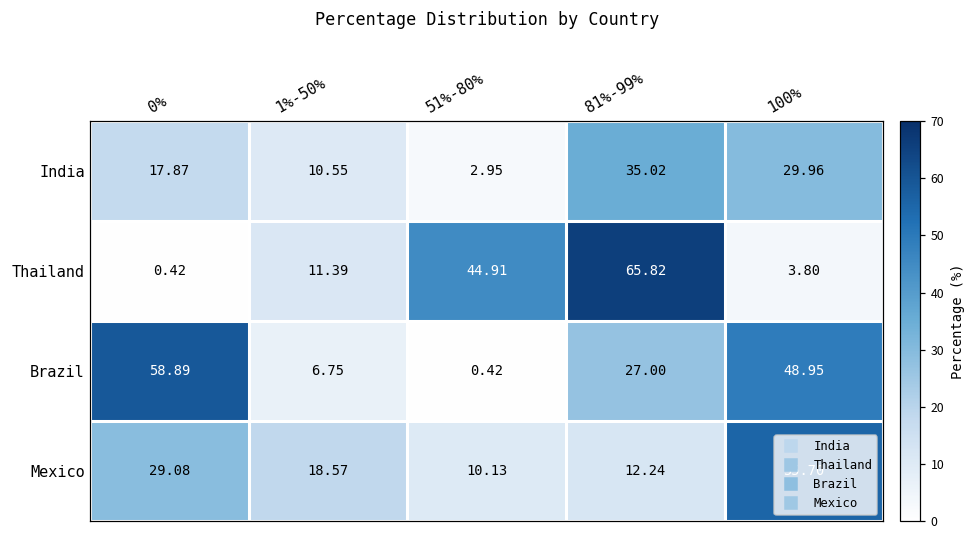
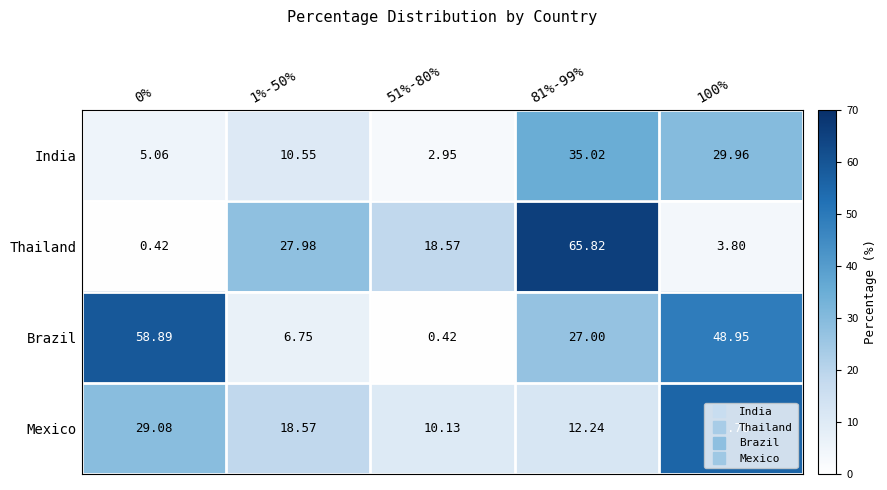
India, 0%: 17.87 -> 5.06
Thailand, 1%-50%: 11.39 -> 27.98
Thailand, 51%-80%: 44.91 -> 18.57
